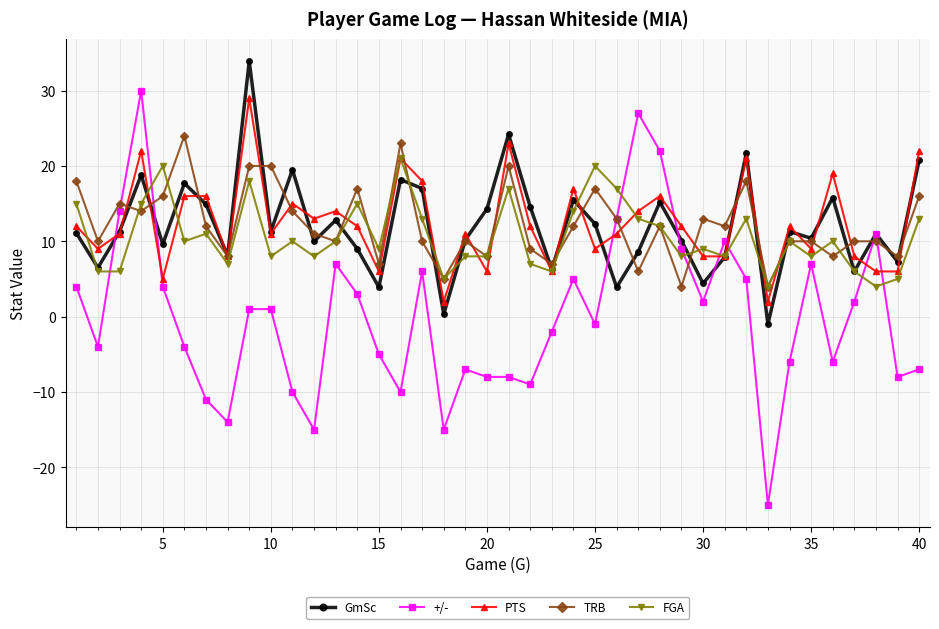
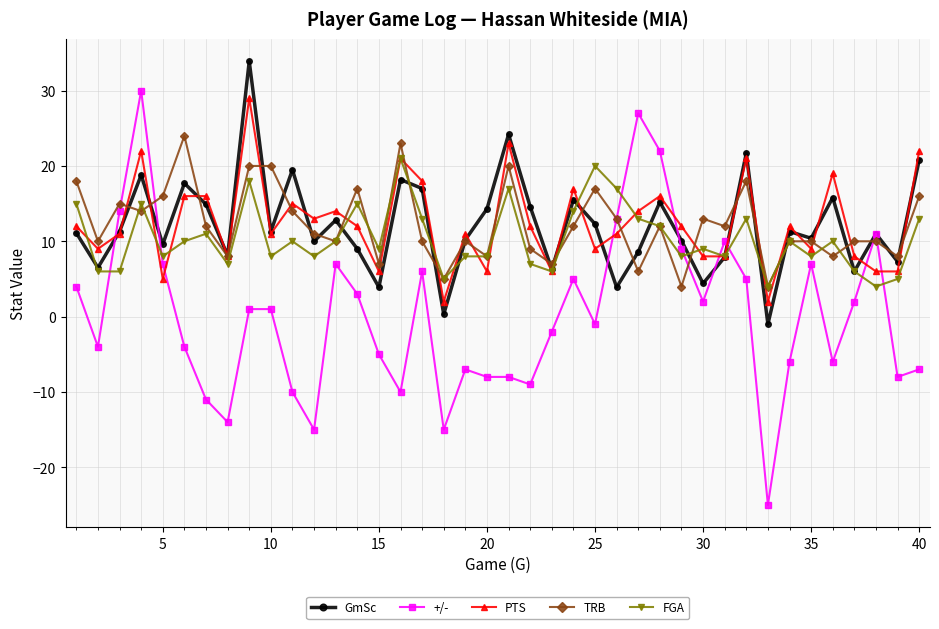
+/-, 5: 4 -> 7
FGA, 5: 20 -> 8
